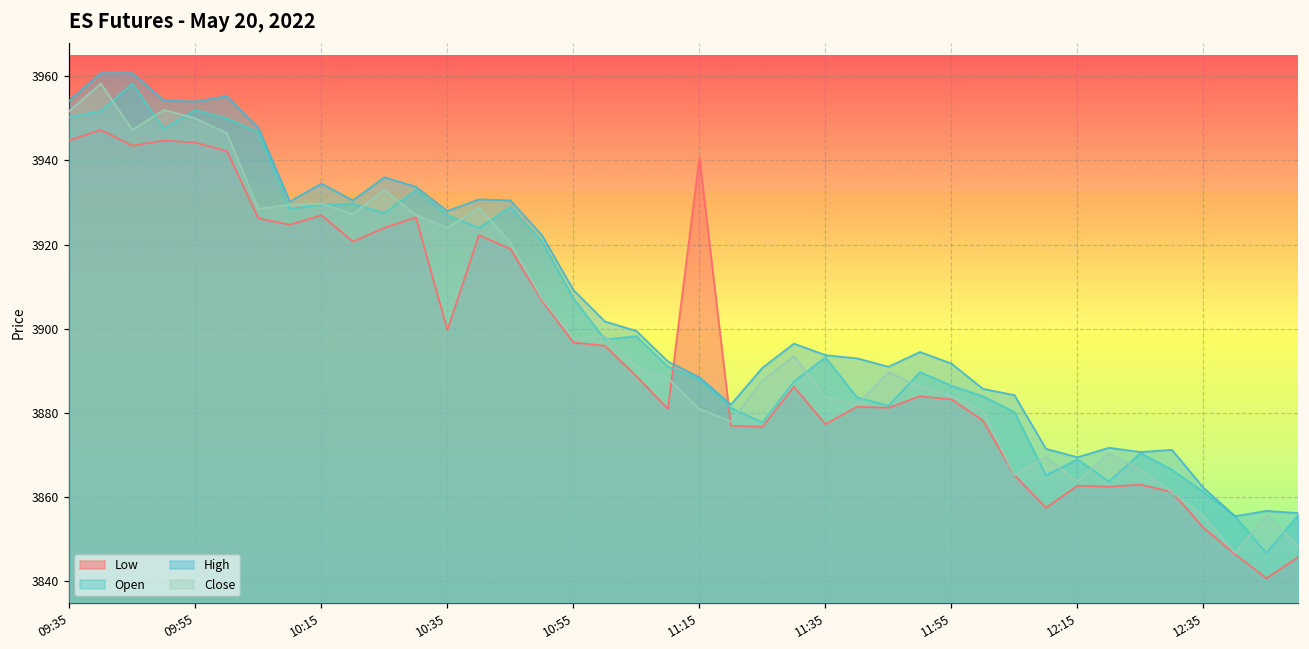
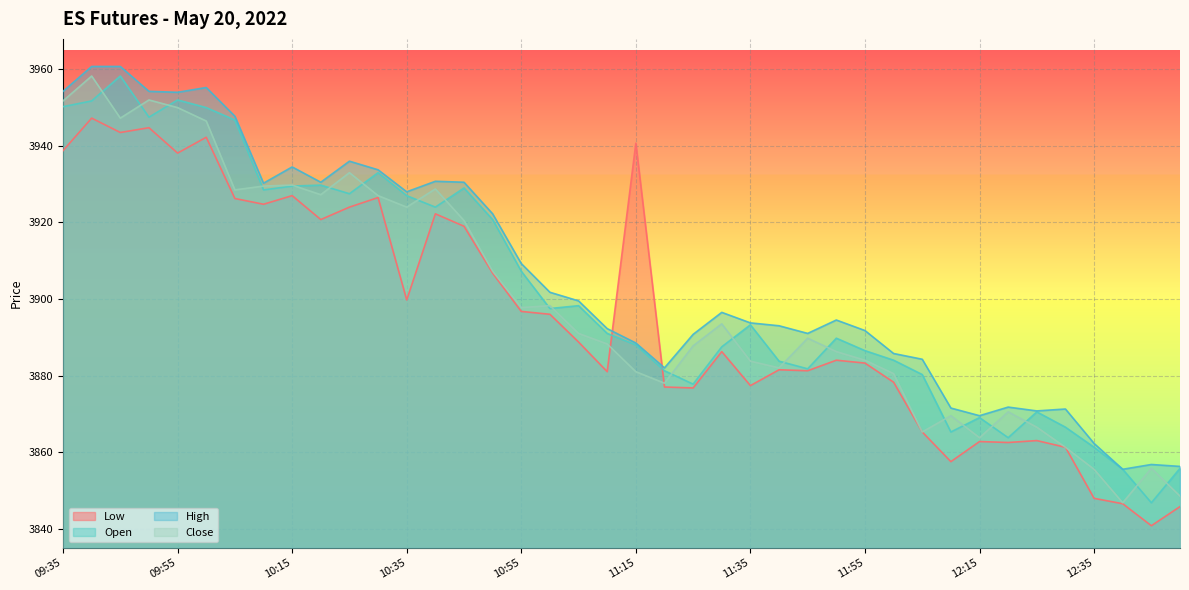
Low, 09:35: 3945 -> 3939
Low, 09:55: 3944 -> 3938
Low, 12:35: 3853 -> 3848
